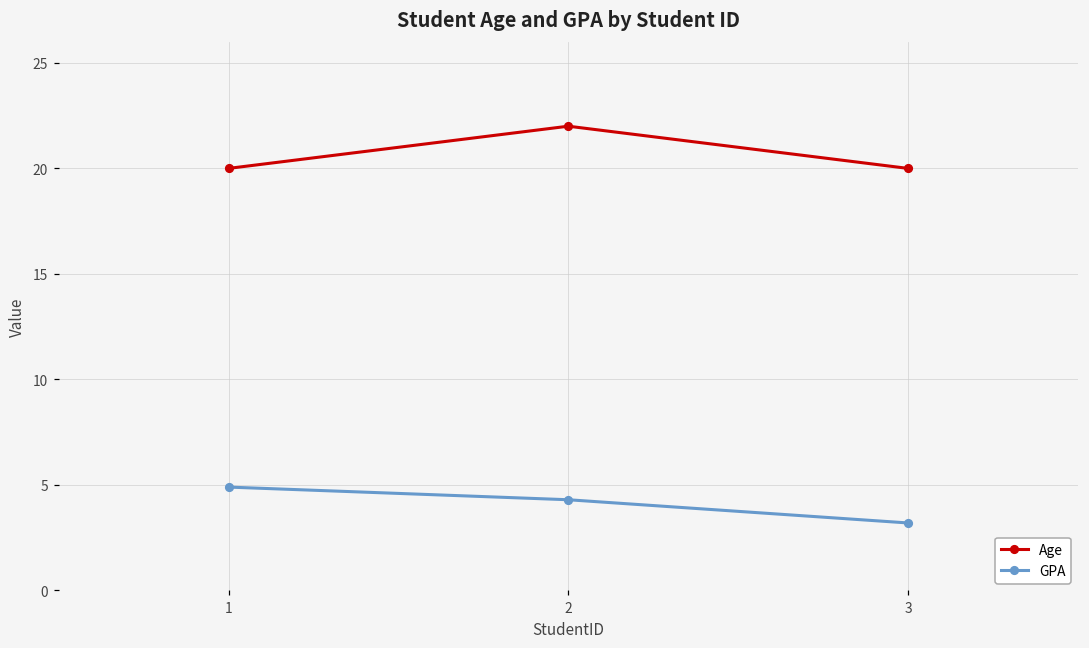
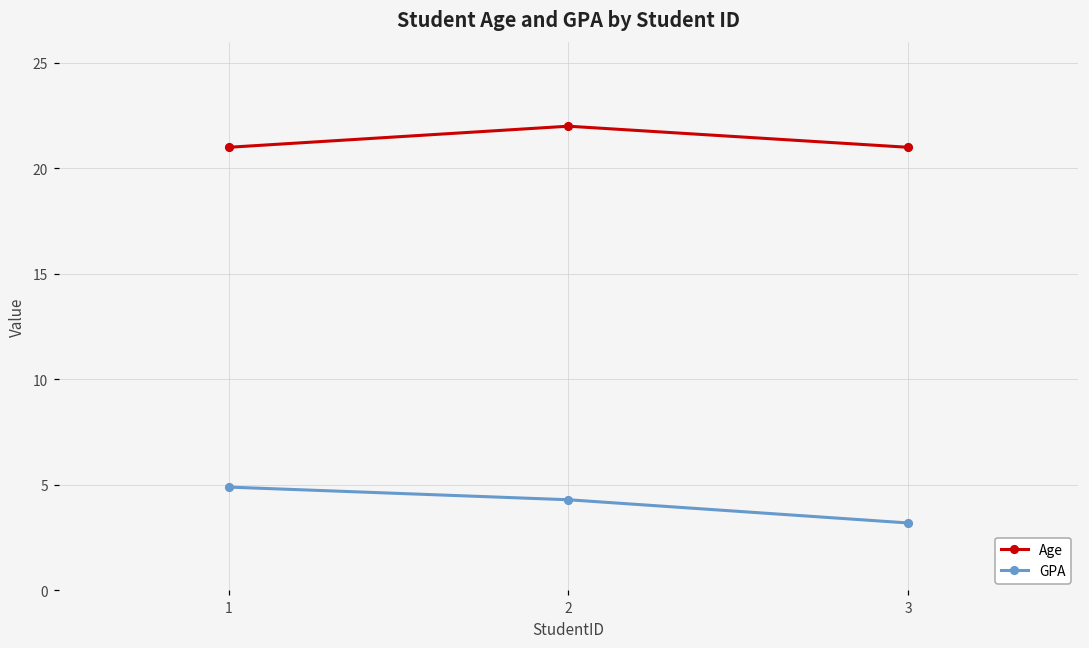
Age, 1: 20 -> 21
Age, 3: 20 -> 21
